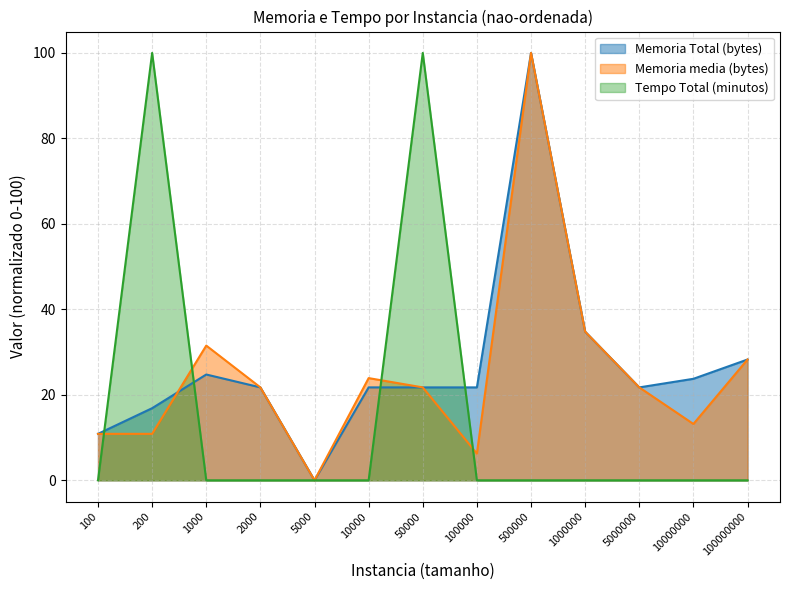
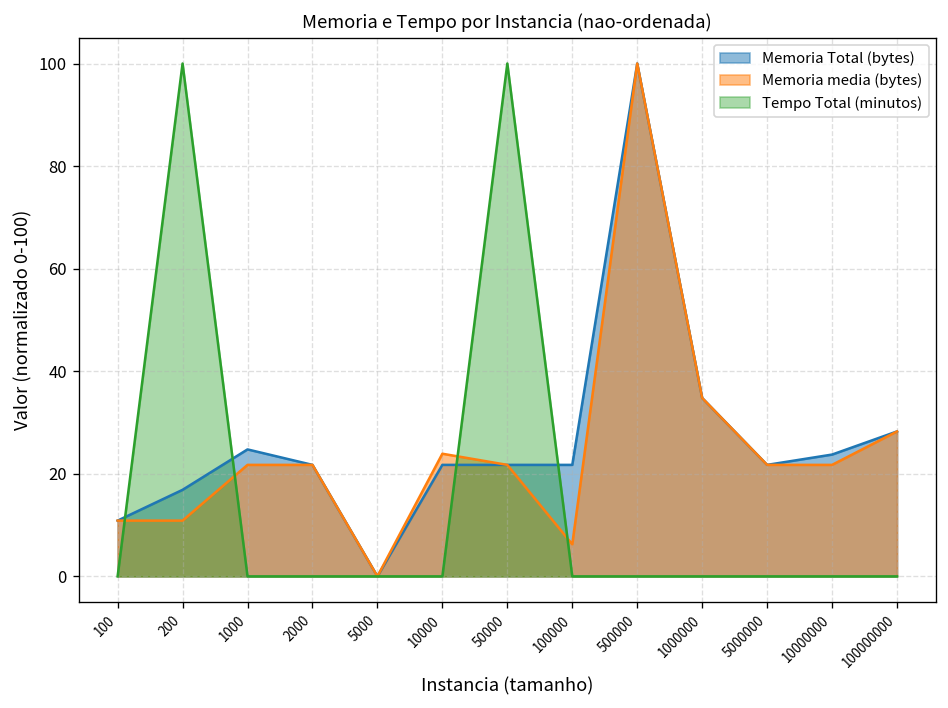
Memoria media (bytes), 1000: 32 -> 22
Memoria media (bytes), 10000000: 13 -> 22
